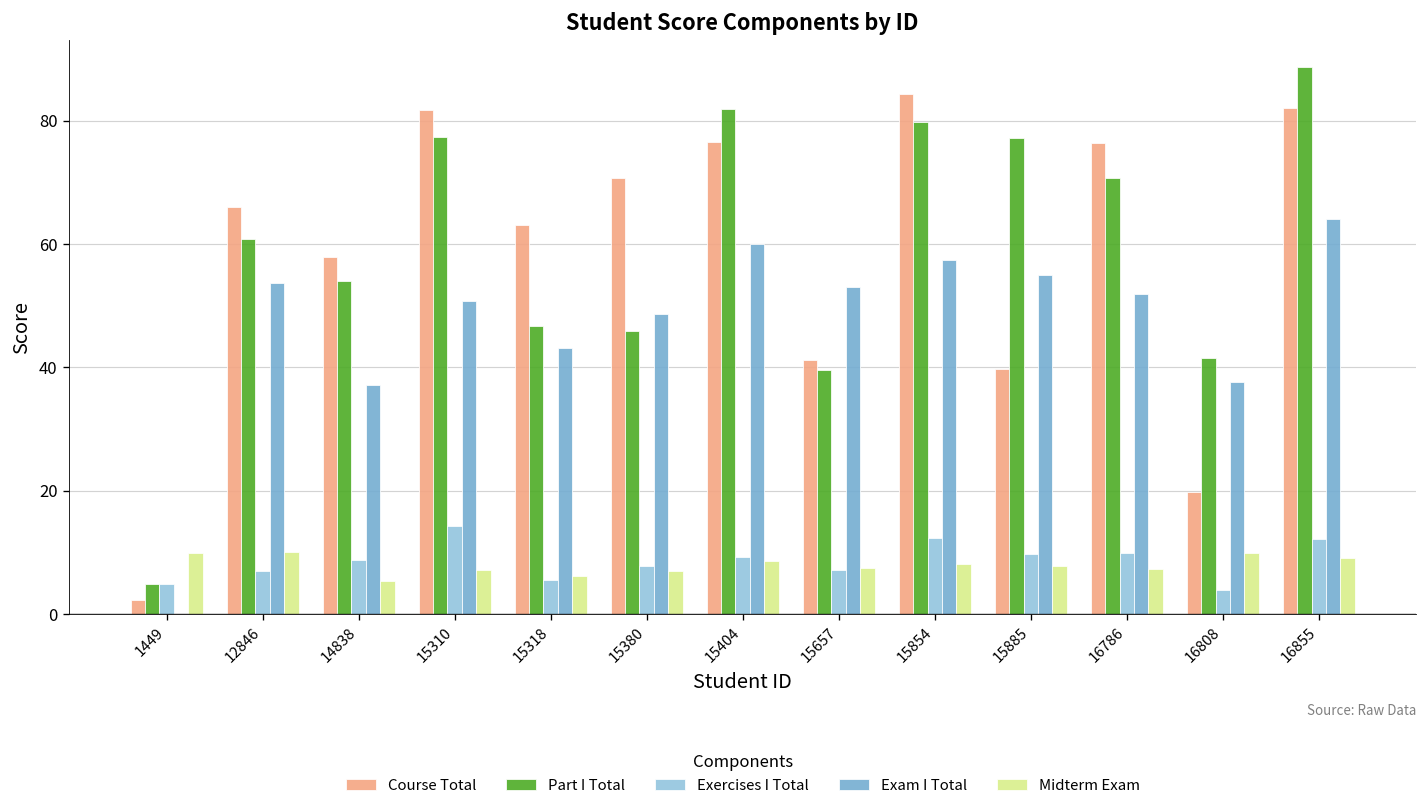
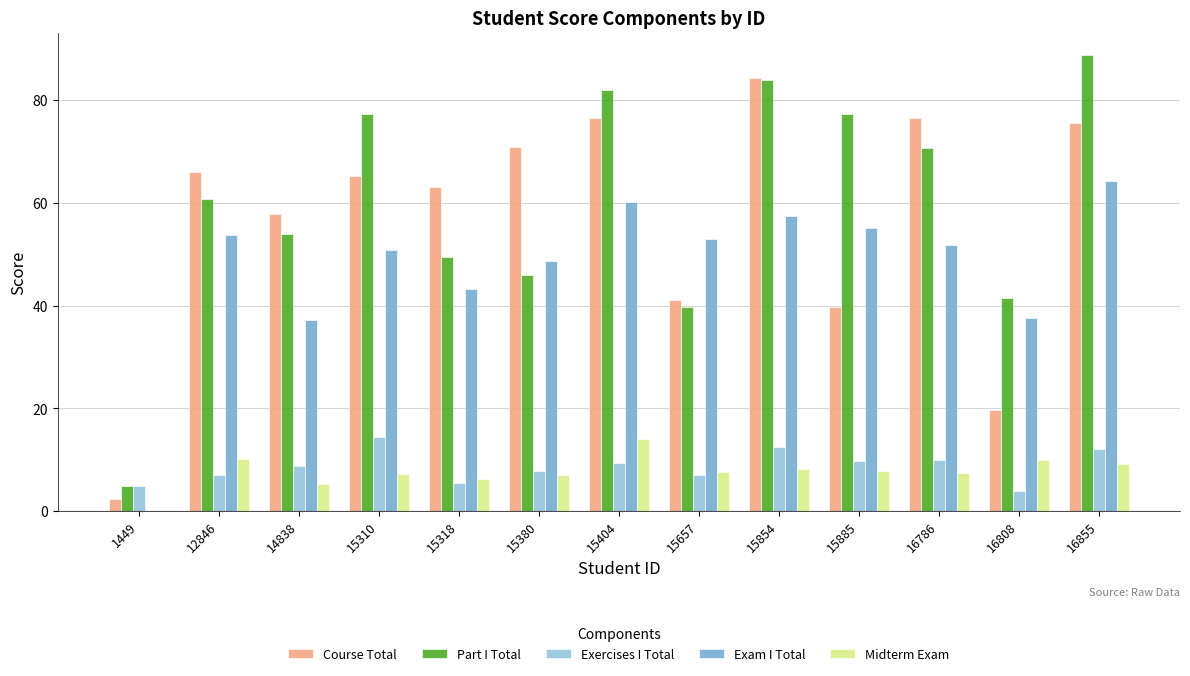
Midterm Exam, 1449: 10 -> 0
Course Total, 15310: 82 -> 65
Part I Total, 15318: 47 -> 49
Midterm Exam, 15404: 9 -> 14
Part I Total, 15854: 80 -> 84
Course Total, 16855: 82 -> 75
